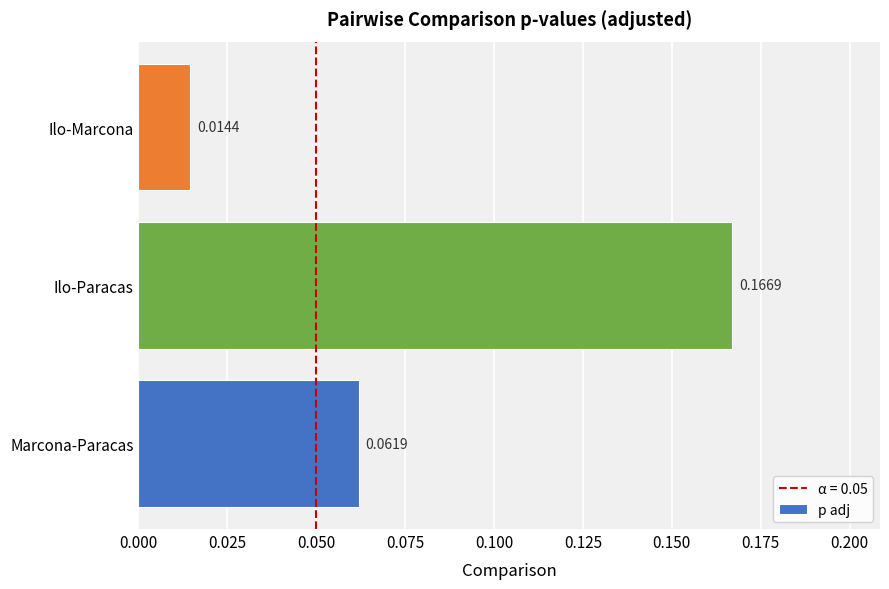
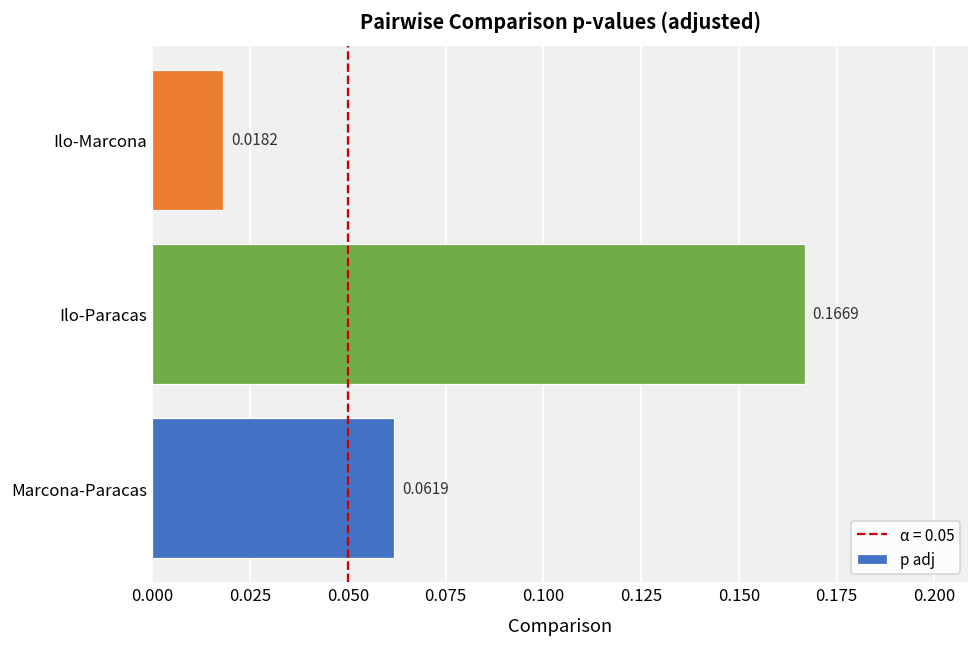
Ilo-Marcona: 0.0144 -> 0.0182
